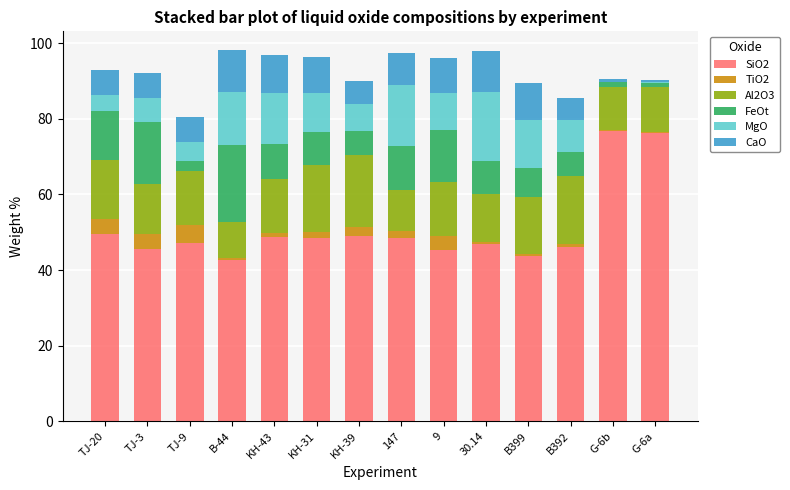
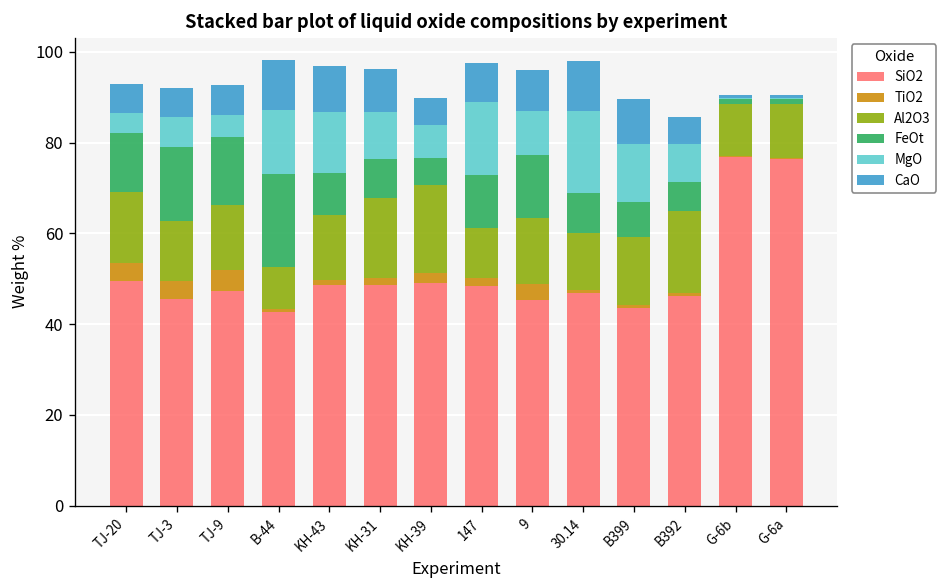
FeOt, TJ-9: 3 -> 15
